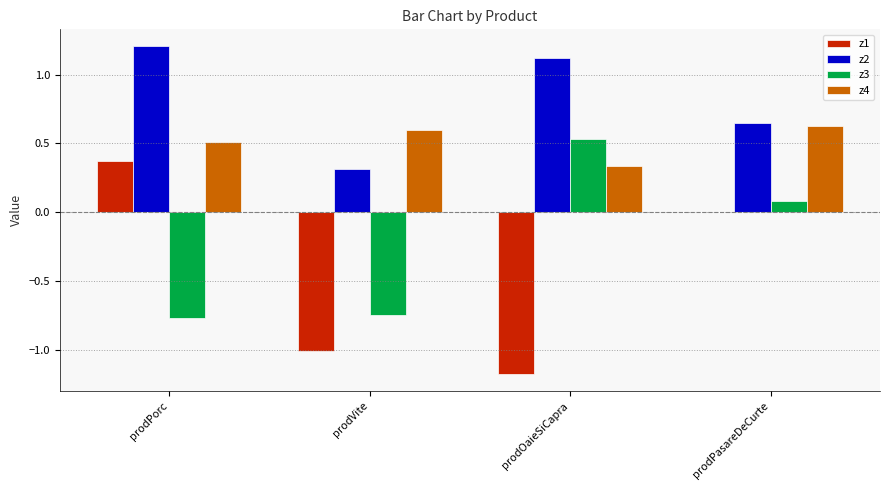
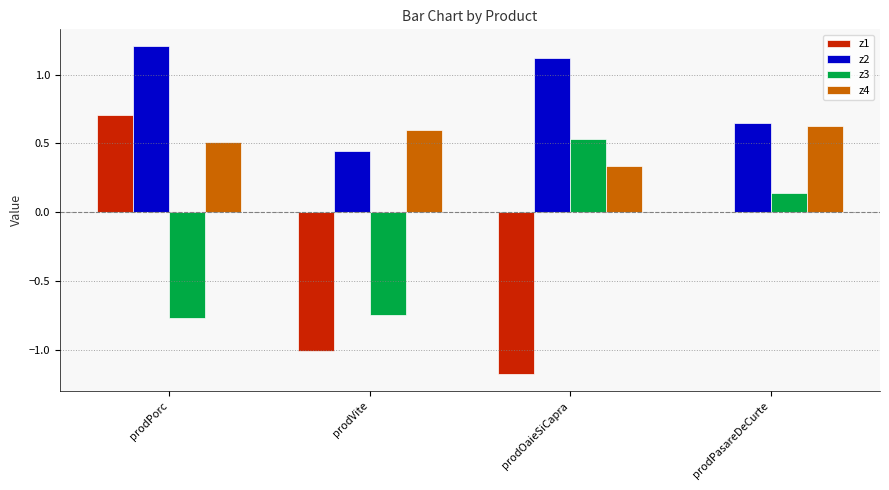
z1, prodPorc: 0.37 -> 0.70
z2, prodVite: 0.32 -> 0.44
z3, prodPasareDeCurte: 0.08 -> 0.14
